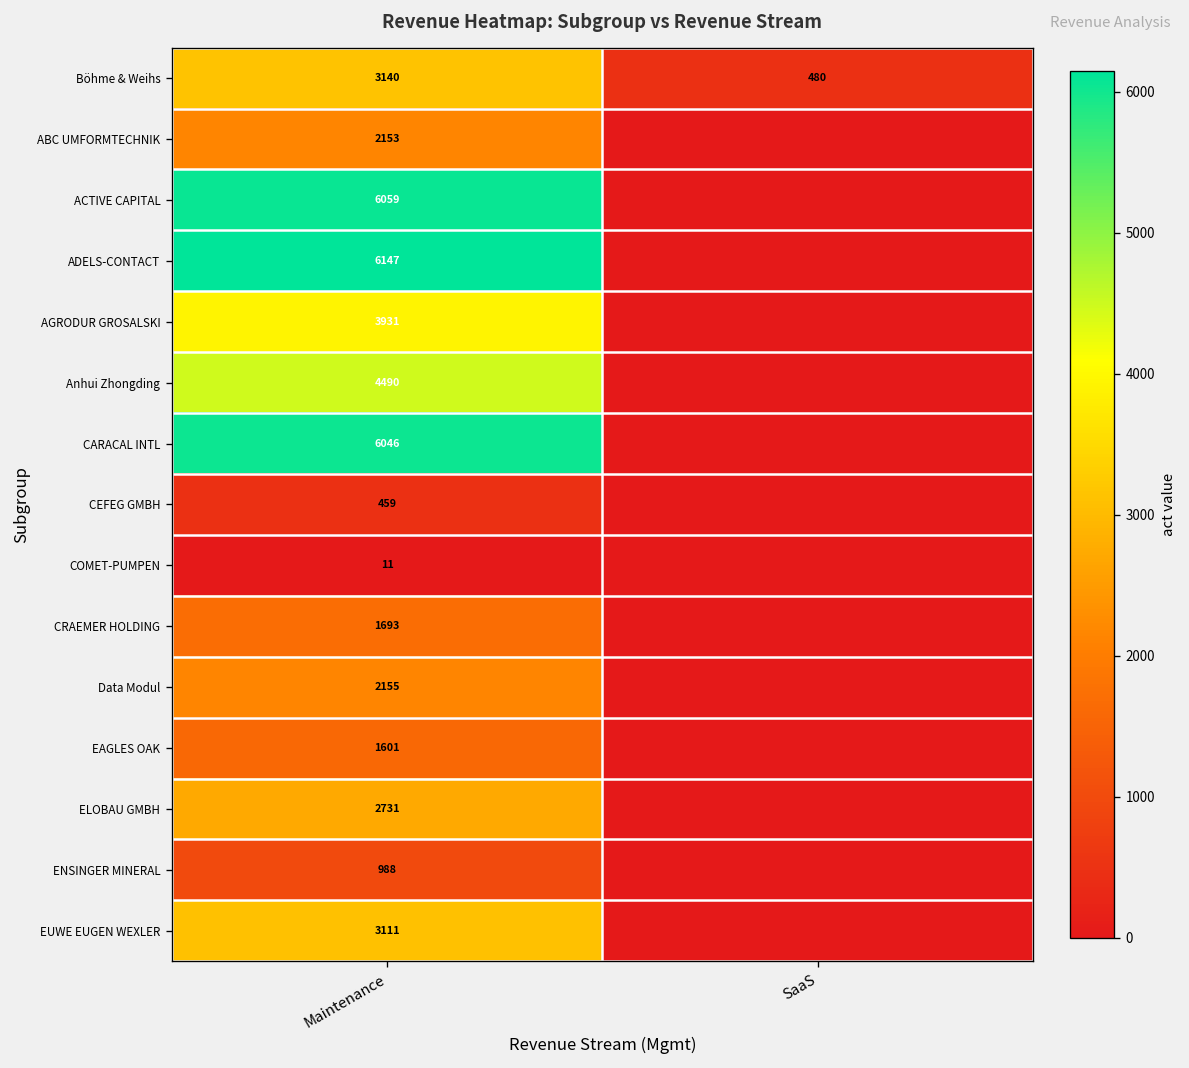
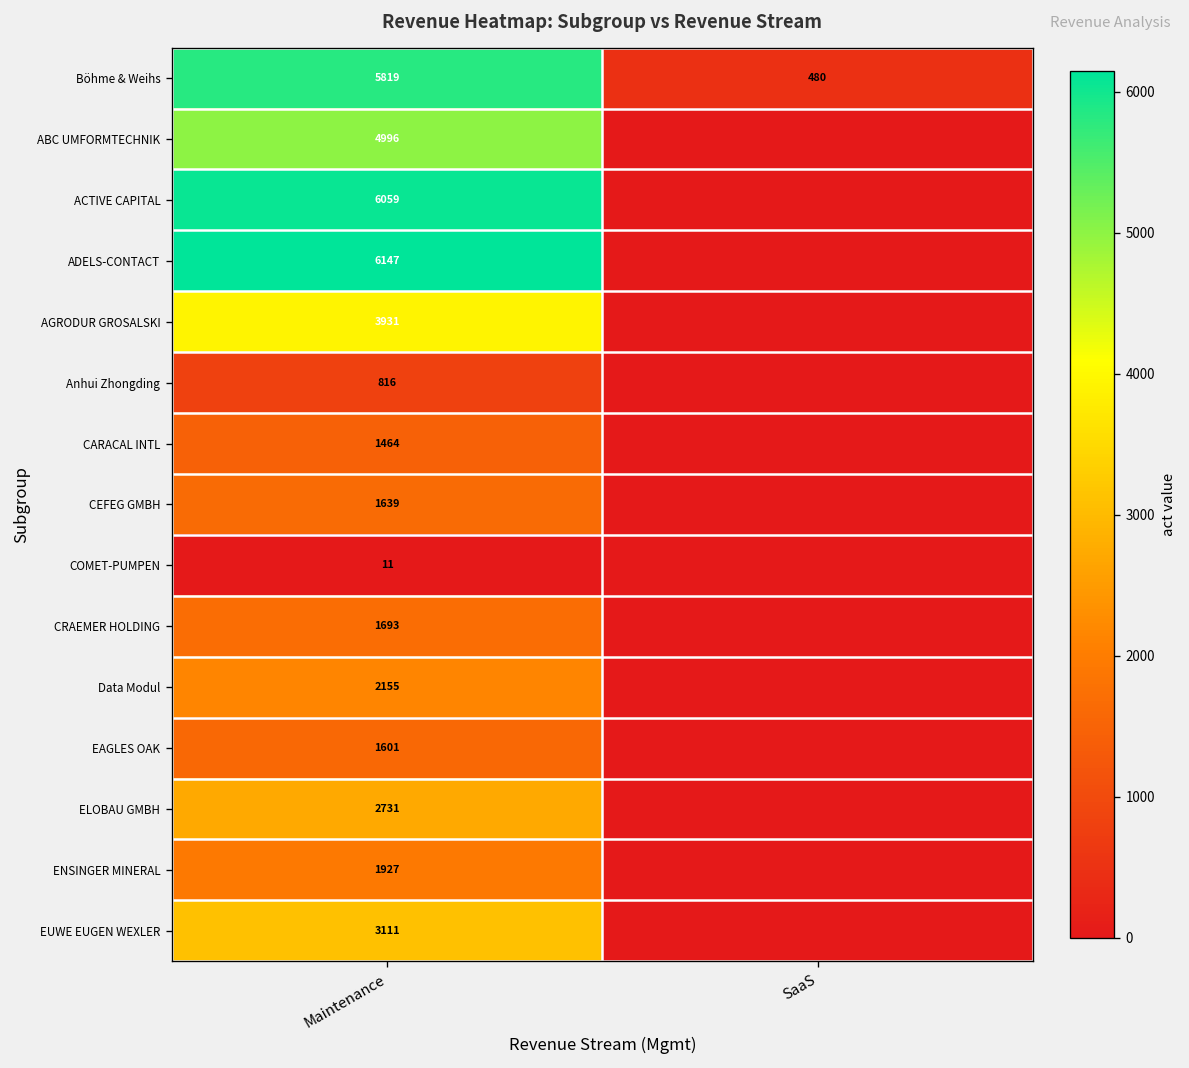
Böhme & Weihs, Maintenance: 3140 -> 5819
ABC UMFORMTECHNIK, Maintenance: 2153 -> 4996
Anhui Zhongding, Maintenance: 4490 -> 816
CARACAL INTL, Maintenance: 6046 -> 1464
CEFEG GMBH, Maintenance: 459 -> 1639
ENSINGER MINERAL, Maintenance: 988 -> 1927
